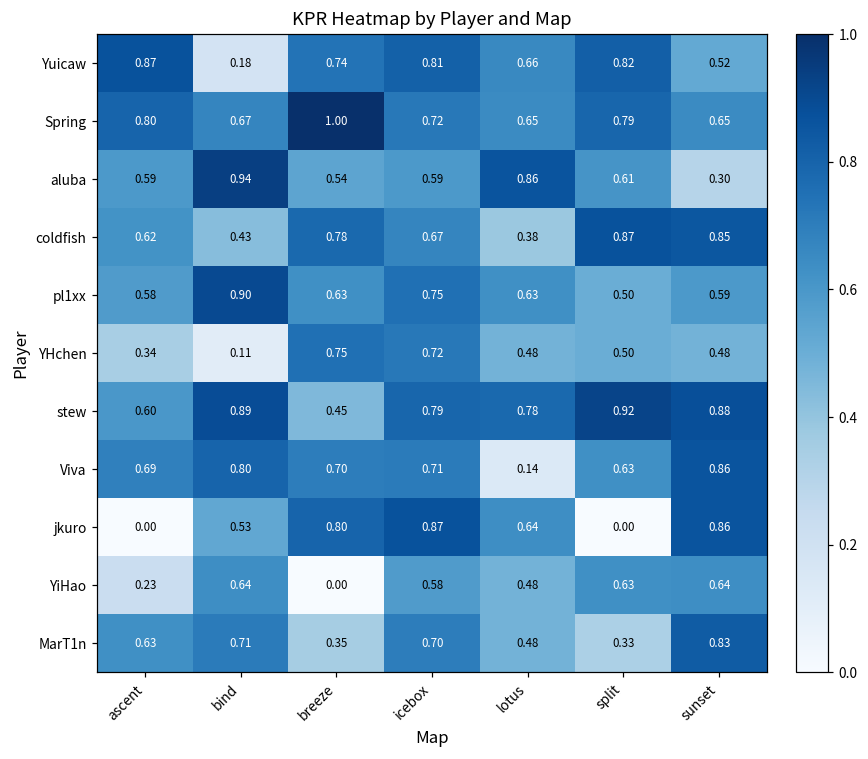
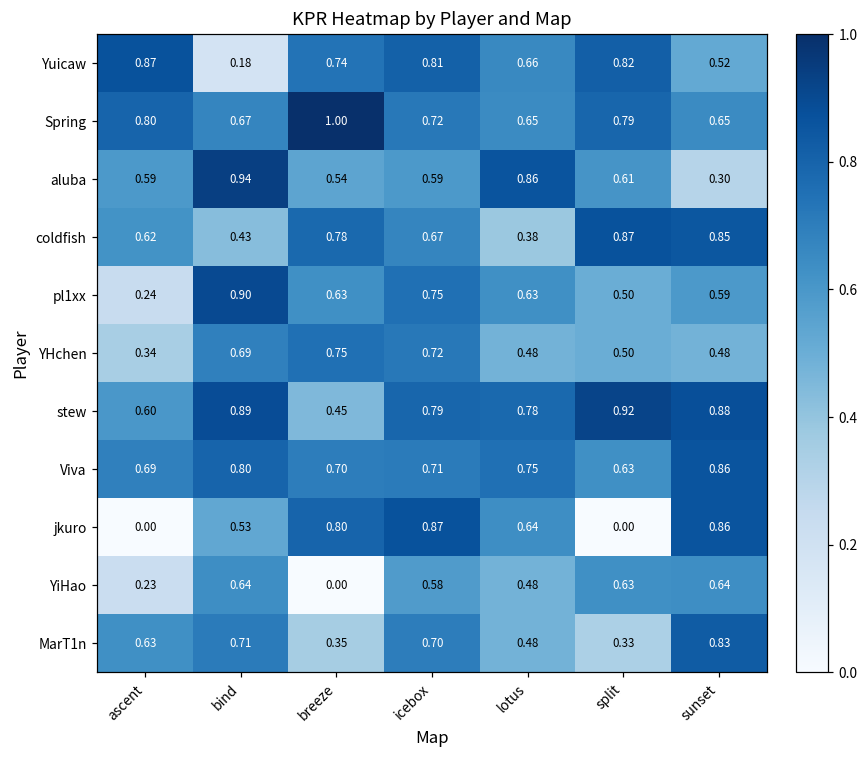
pl1xx, ascent: 0.58 -> 0.24
YHchen, bind: 0.11 -> 0.69
Viva, lotus: 0.14 -> 0.75
